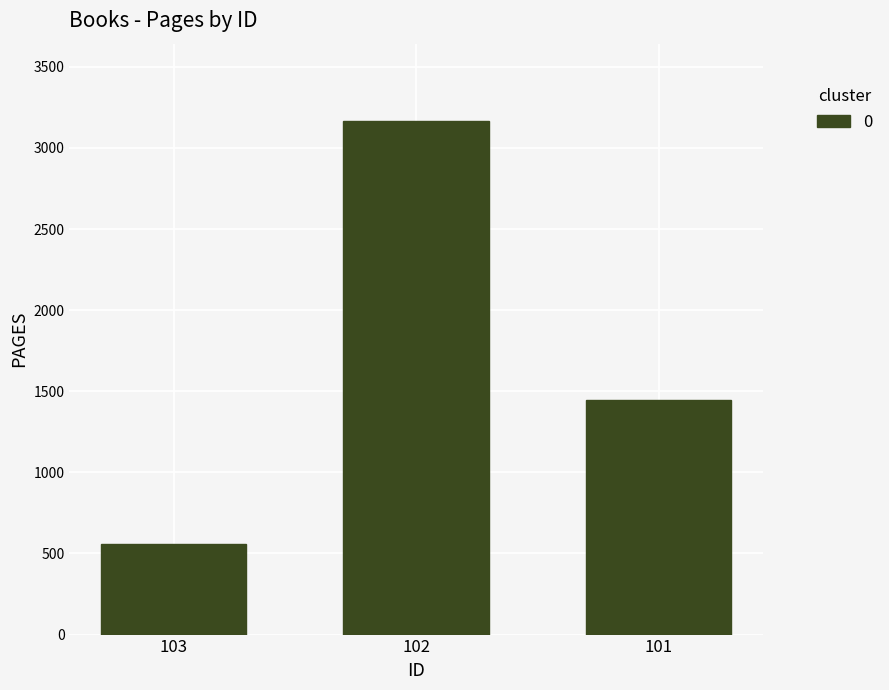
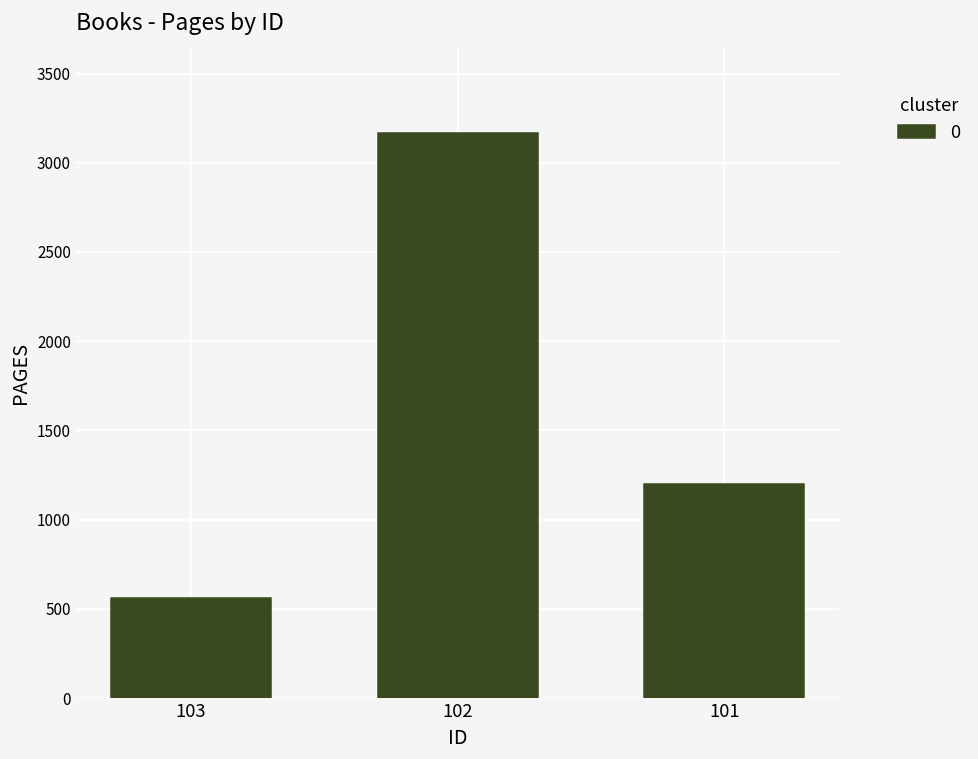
101: 1450 -> 1200
